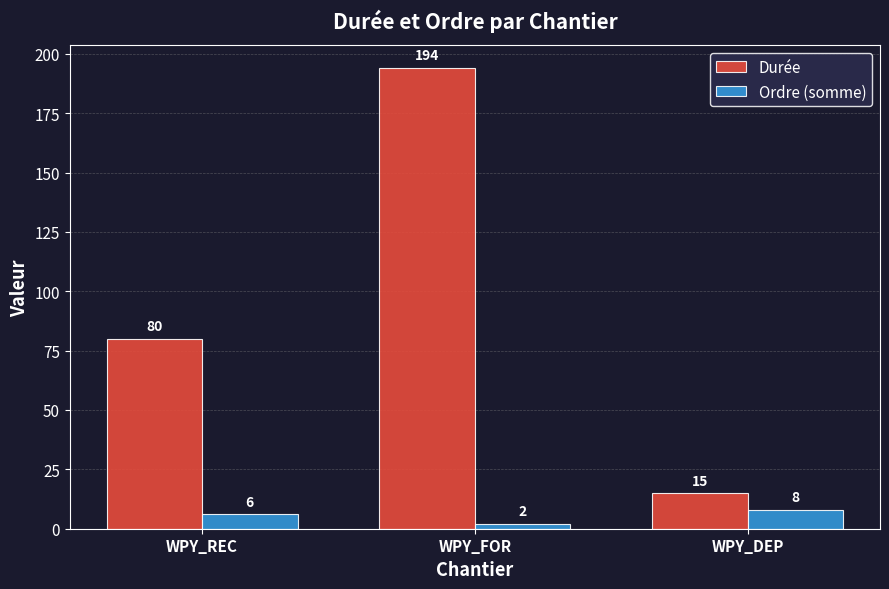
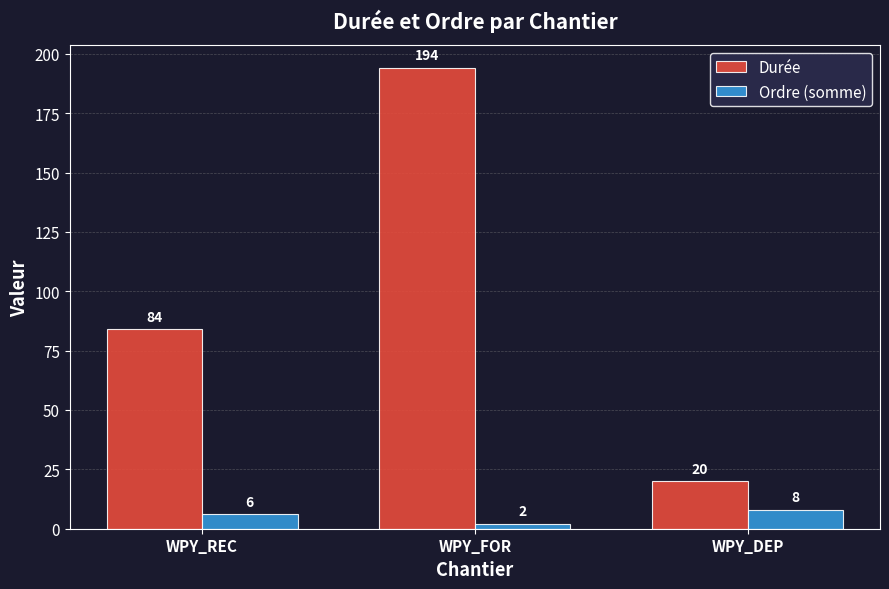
Durée, WPY_REC: 80 -> 84
Durée, WPY_DEP: 15 -> 20
